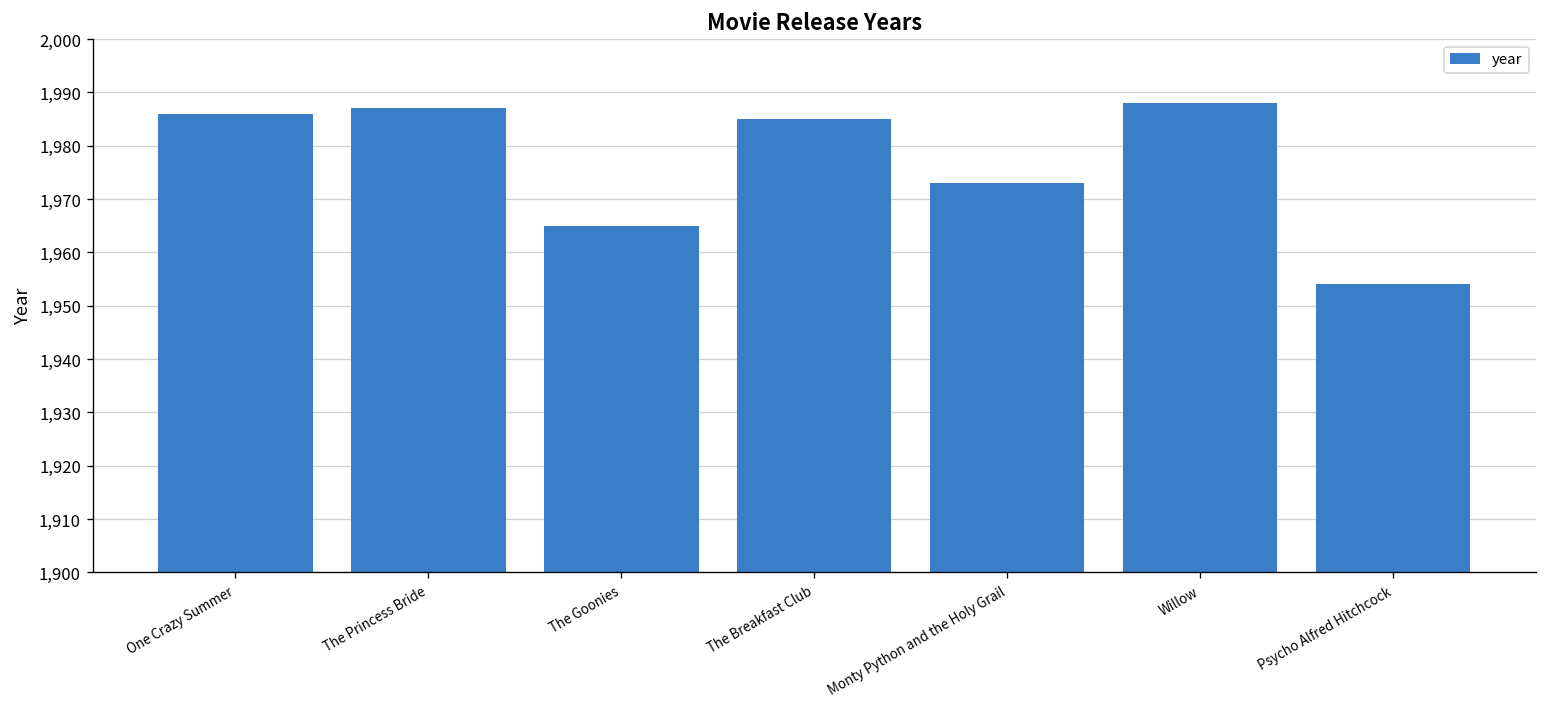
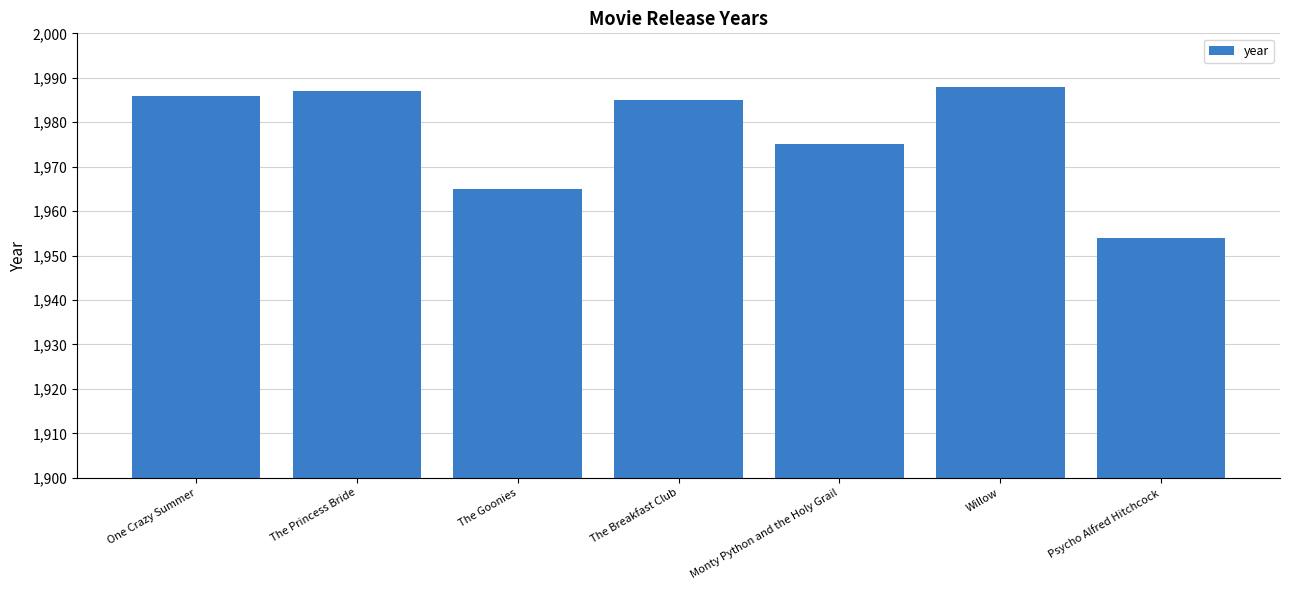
Monty Python and the Holy Grail: 1,973 -> 1,975
